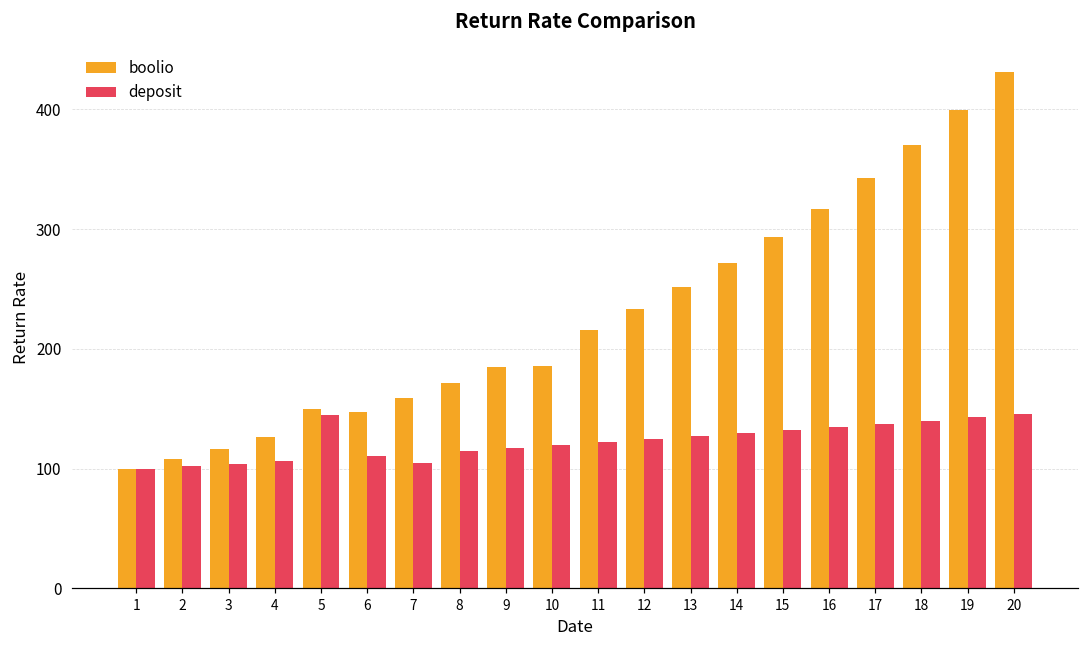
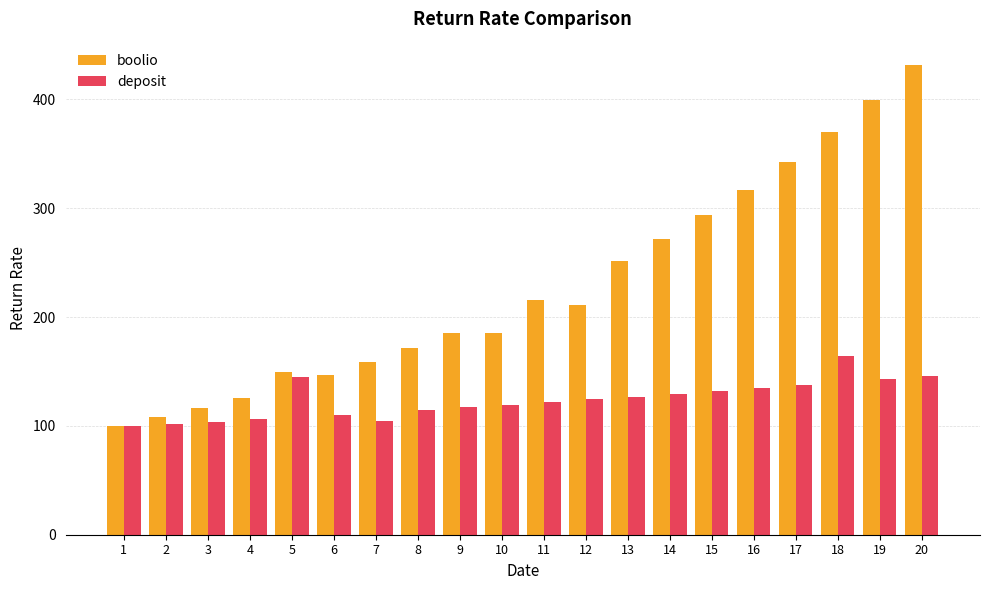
boolio, 12: 233 -> 211
deposit, 18: 140 -> 164
